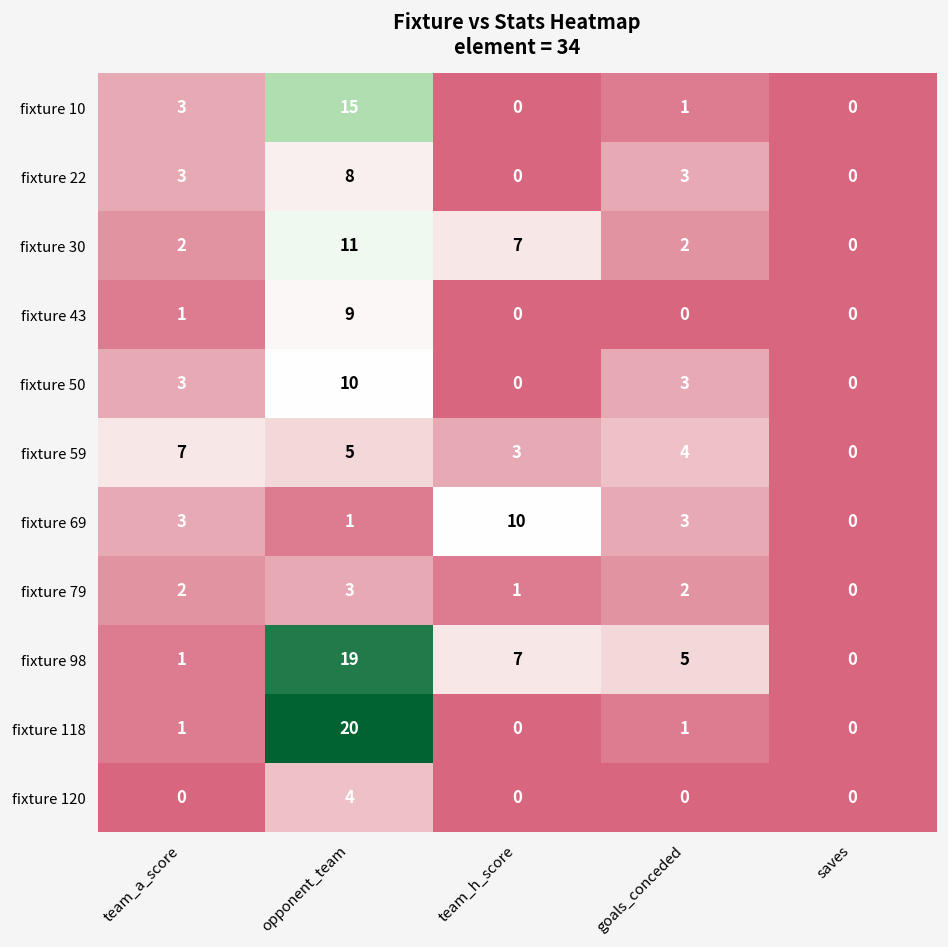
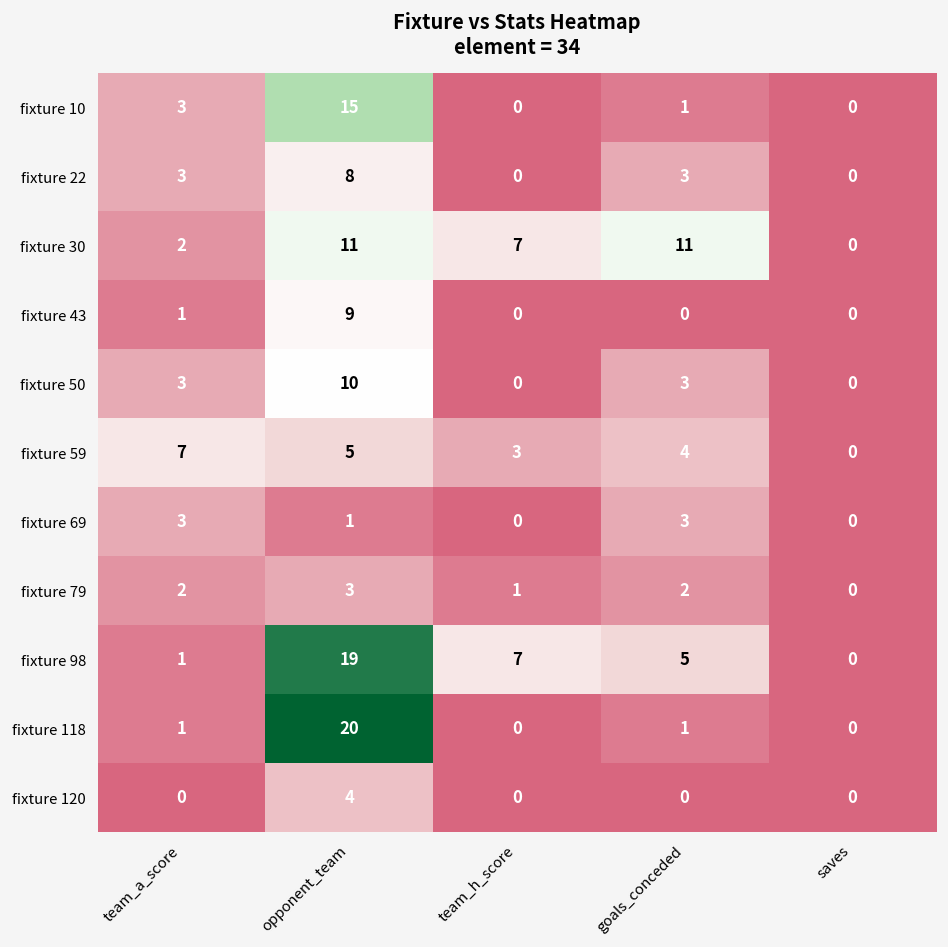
fixture 30, goals_conceded: 2 -> 11
fixture 69, team_h_score: 10 -> 0
